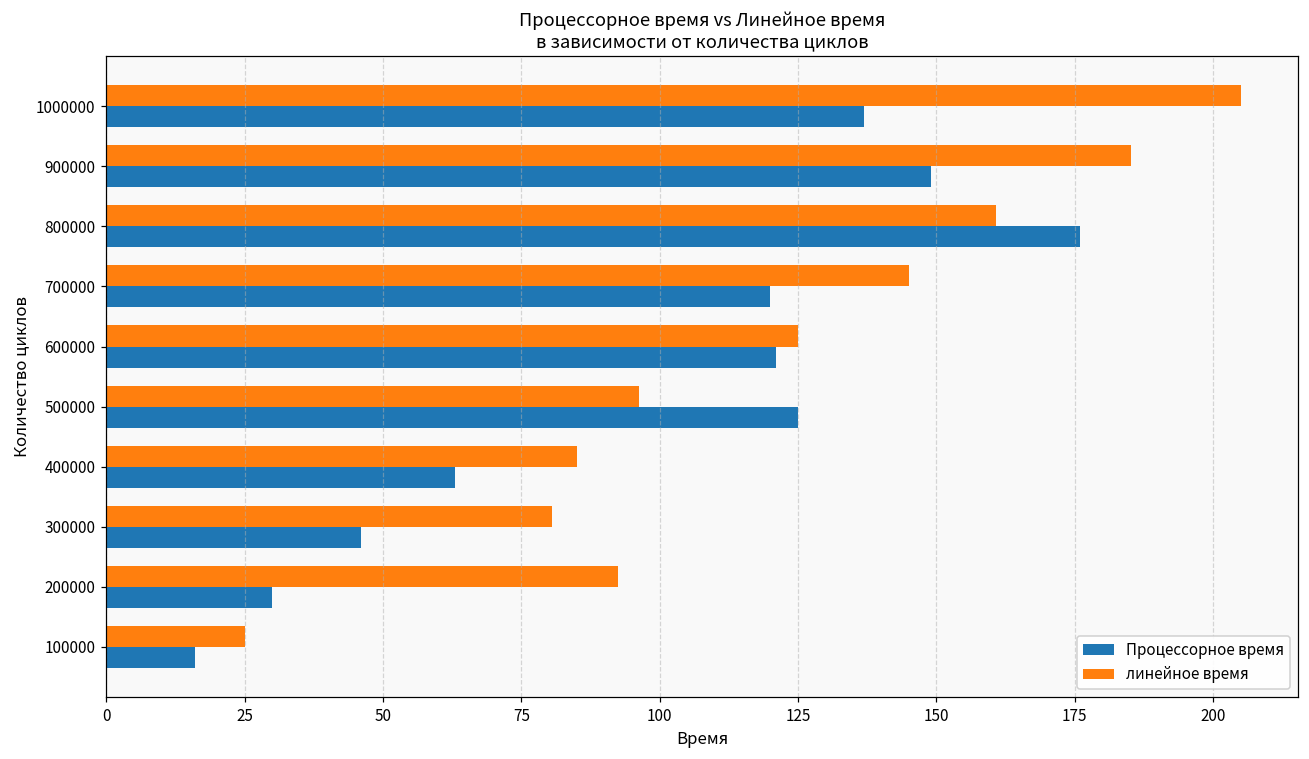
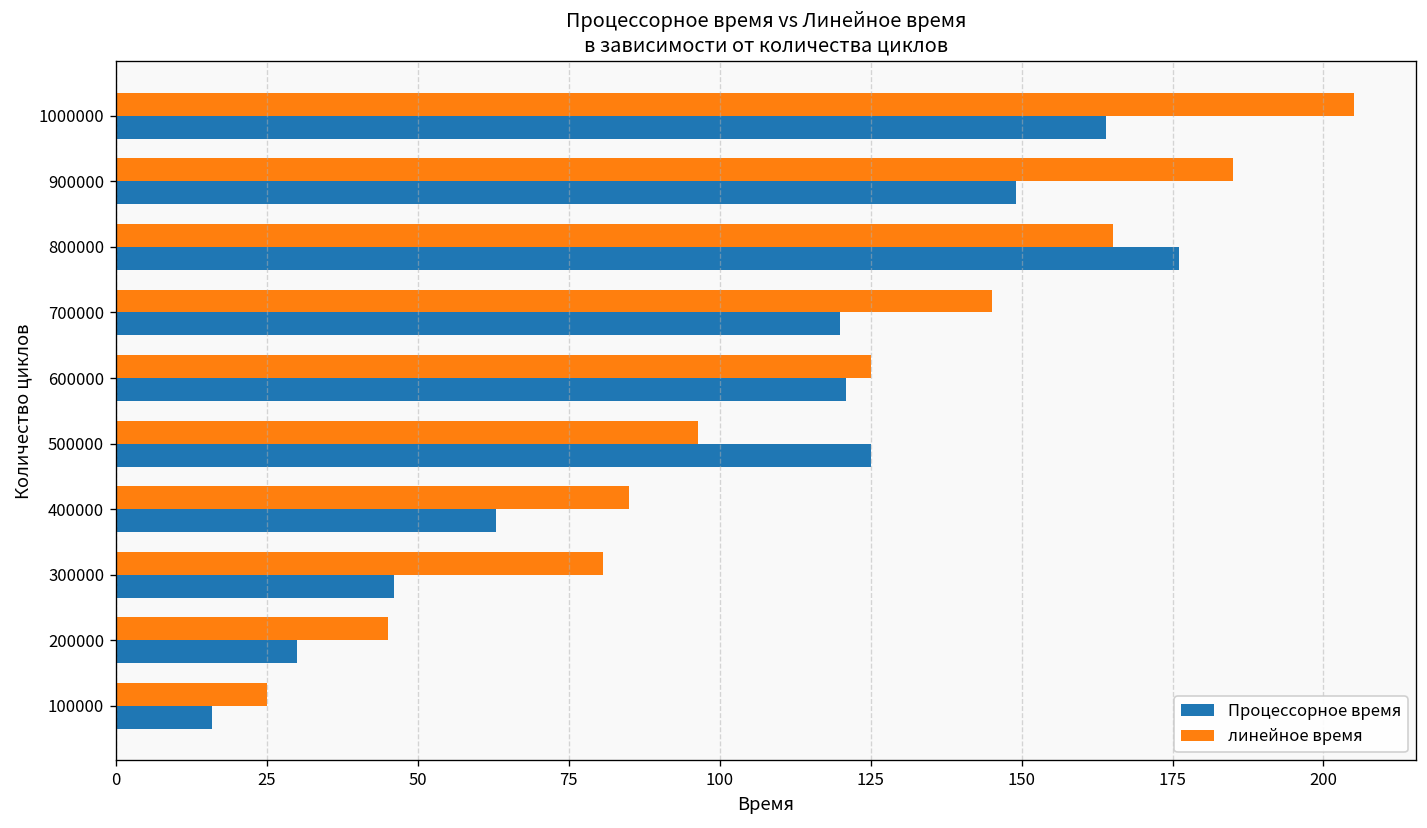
Процессорное время, 1000000: 137 -> 164
линейное время, 800000: 161 -> 165
линейное время, 200000: 92 -> 45
